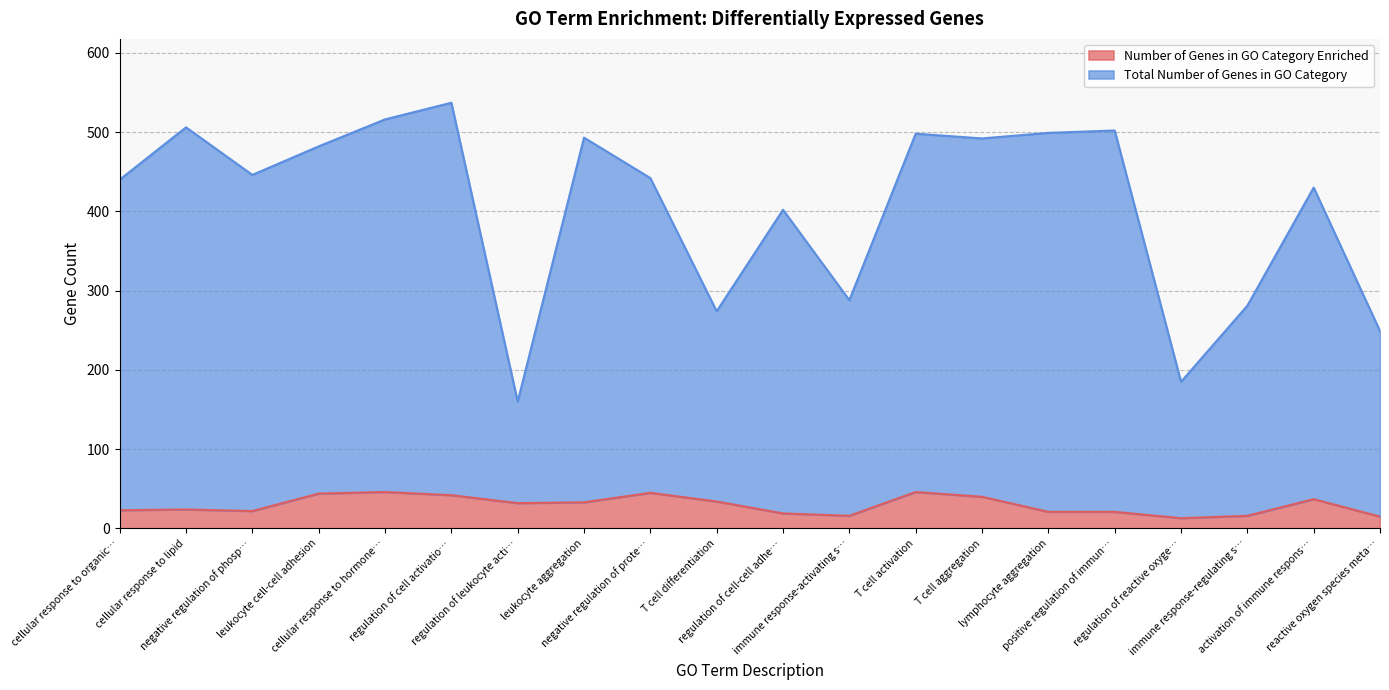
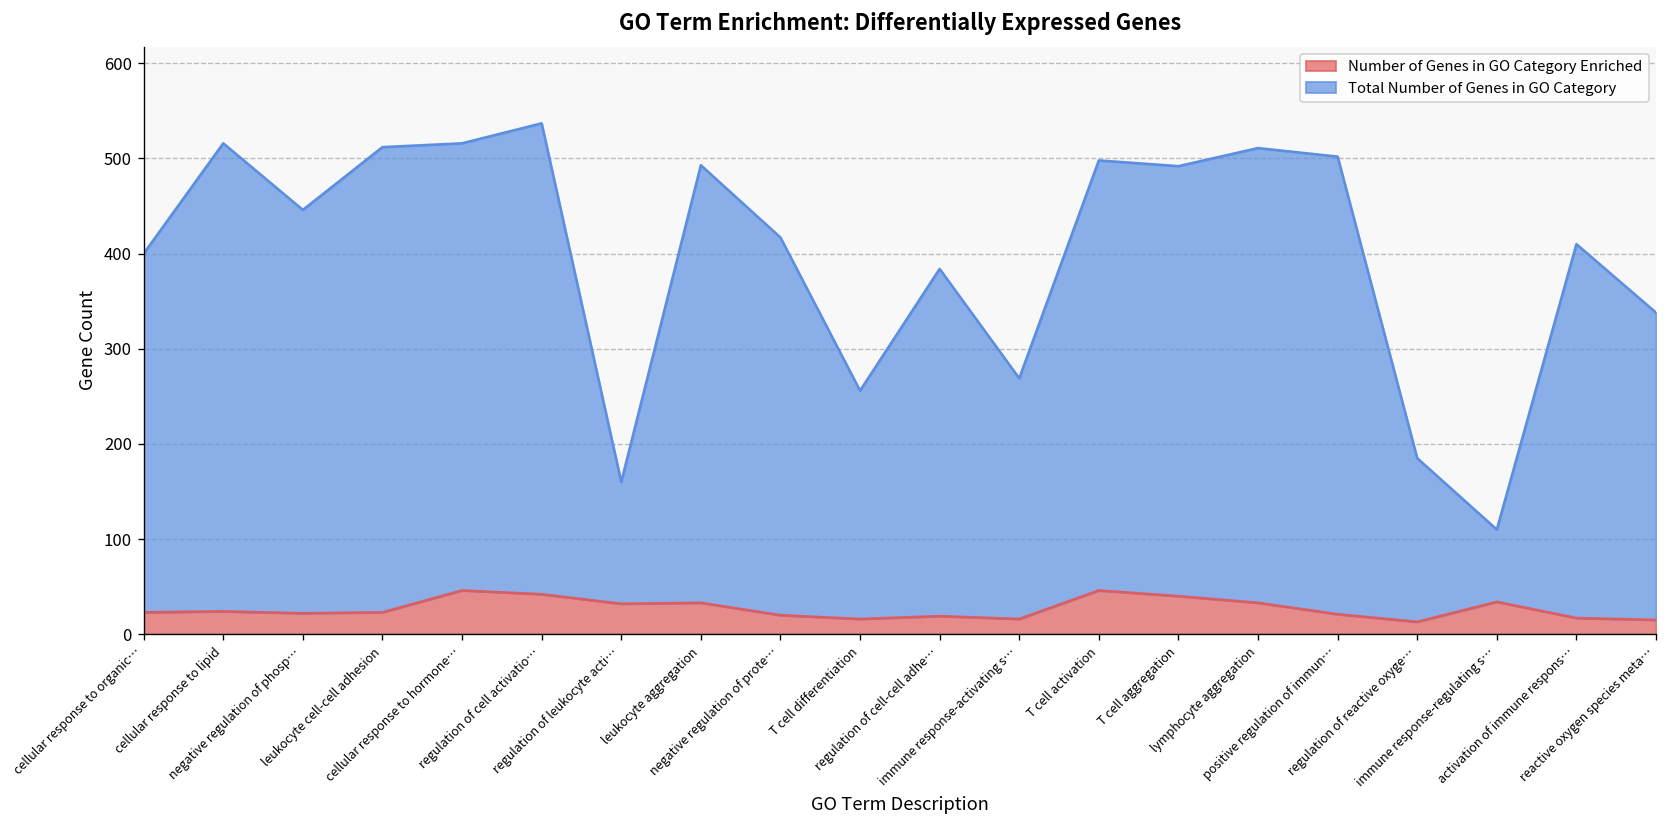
Total Number of Genes in GO Category, cellular response to organic…: 420 -> 380
Total Number of Genes in GO Category, cellular response to lipid: 480 -> 490
Number of Genes in GO Category Enriched, leukocyte cell-cell adhesion: 40 -> 20
Total Number of Genes in GO Category, leukocyte cell-cell adhesion: 440 -> 490
Number of Genes in GO Category Enriched, negative regulation of prote…: 50 -> 20
Number of Genes in GO Category Enriched, T cell differentiation: 30 -> 20
Total Number of Genes in GO Category, regulation of cell-cell adhe…: 380 -> 370
Total Number of Genes in GO Category, immune response-activating s…: 270 -> 250
Number of Genes in GO Category Enriched, lymphocyte aggregation: 20 -> 30
Number of Genes in GO Category Enriched, immune response-regulating s…: 20 -> 30
Total Number of Genes in GO Category, immune response-regulating s…: 270 -> 80
Number of Genes in GO Category Enriched, activation of immune respons…: 40 -> 20
Total Number of Genes in GO Category, reactive oxygen species meta…: 230 -> 320
